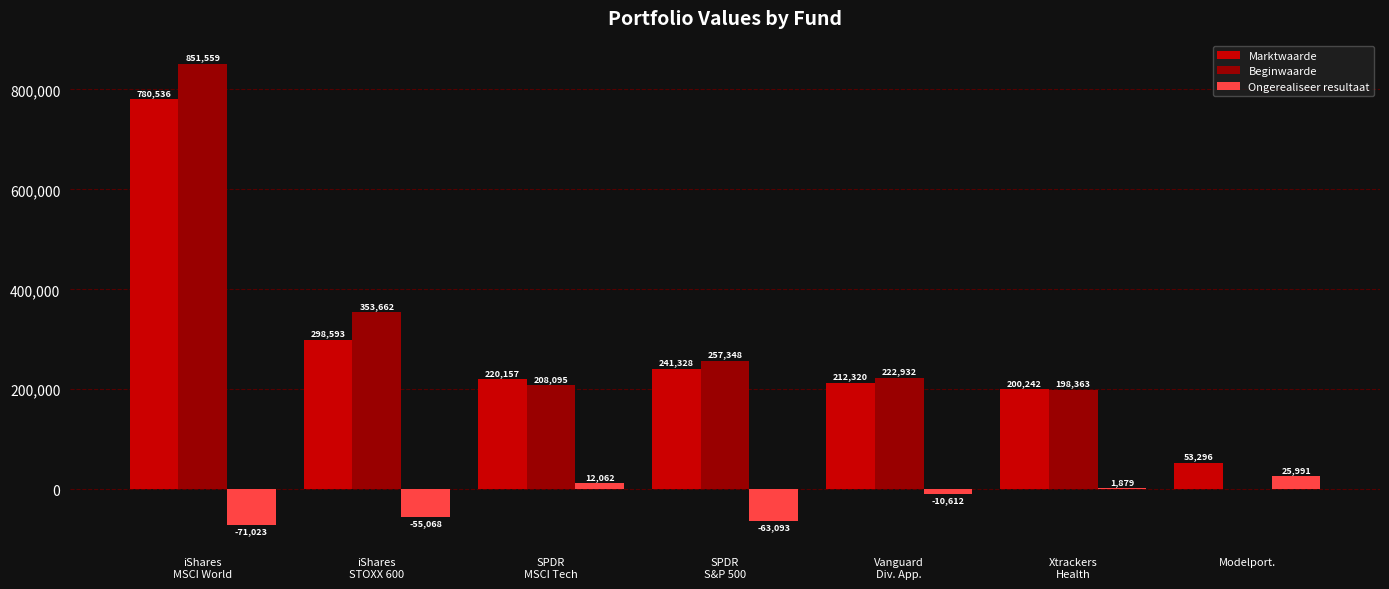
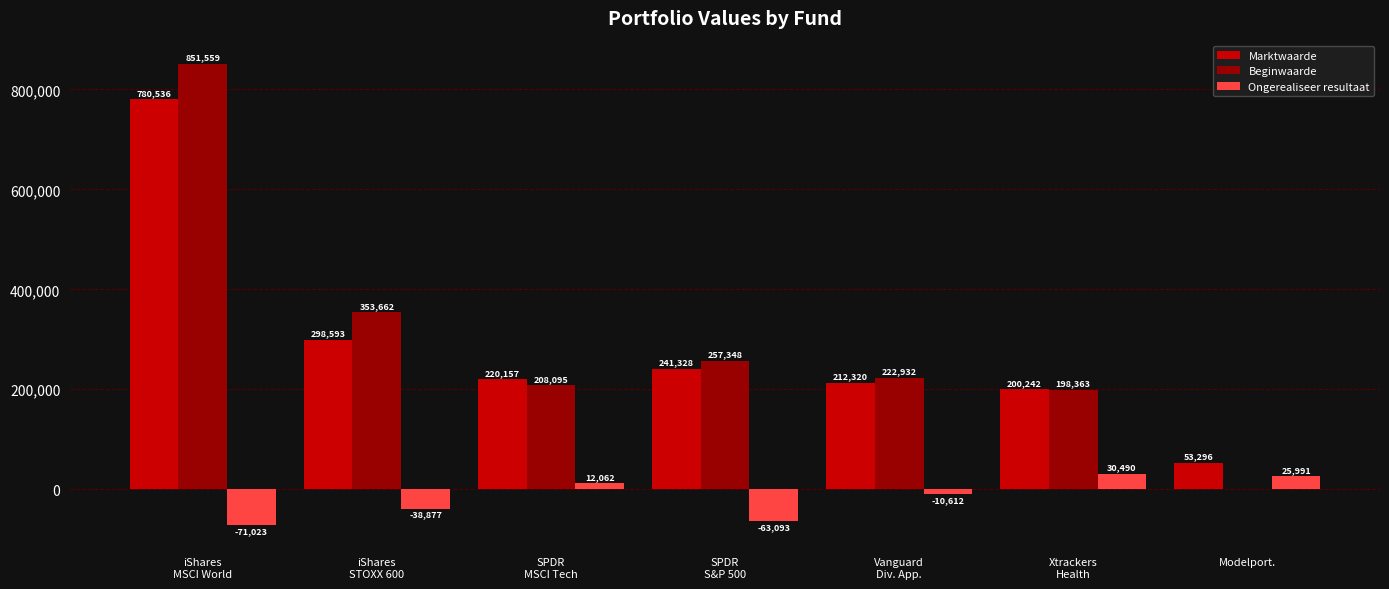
Ongerealiseer resultaat, iShares STOXX 600: -55,068 -> -38,877
Ongerealiseer resultaat, Xtrackers Health: 1,879 -> 30,490
